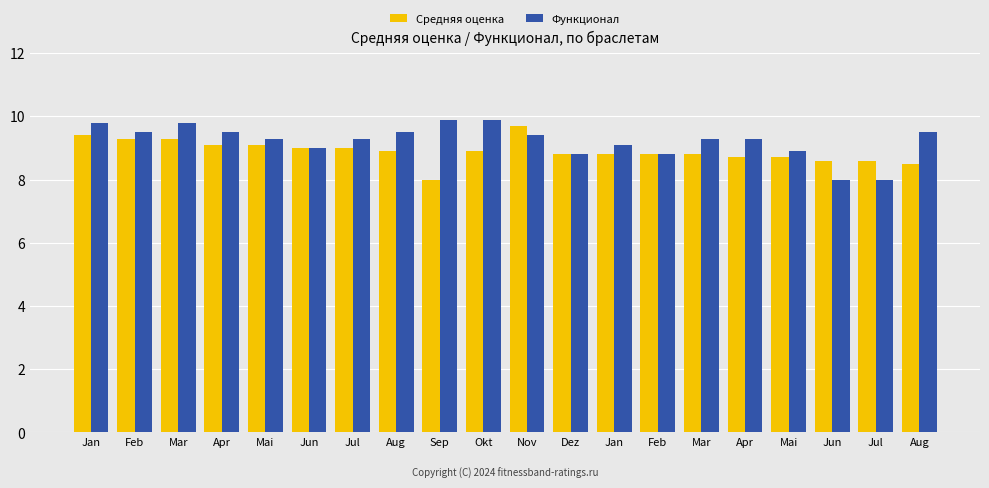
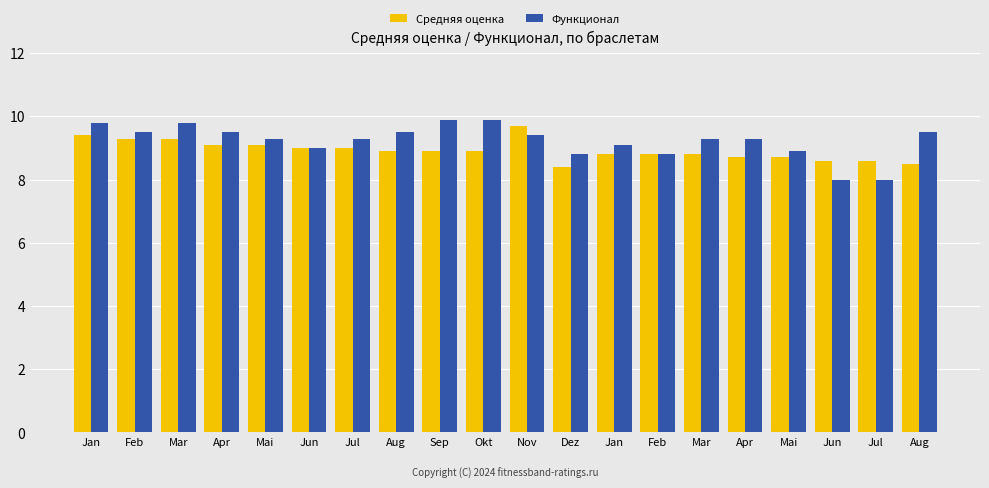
Средняя оценка, Sep: 8.0 -> 8.9
Средняя оценка, Dez: 8.8 -> 8.4
